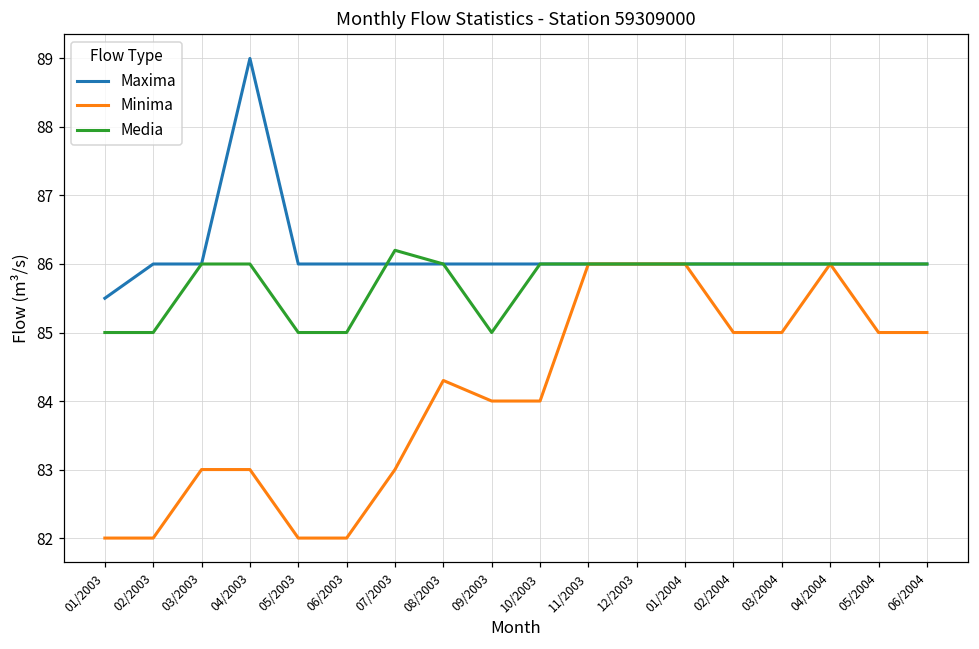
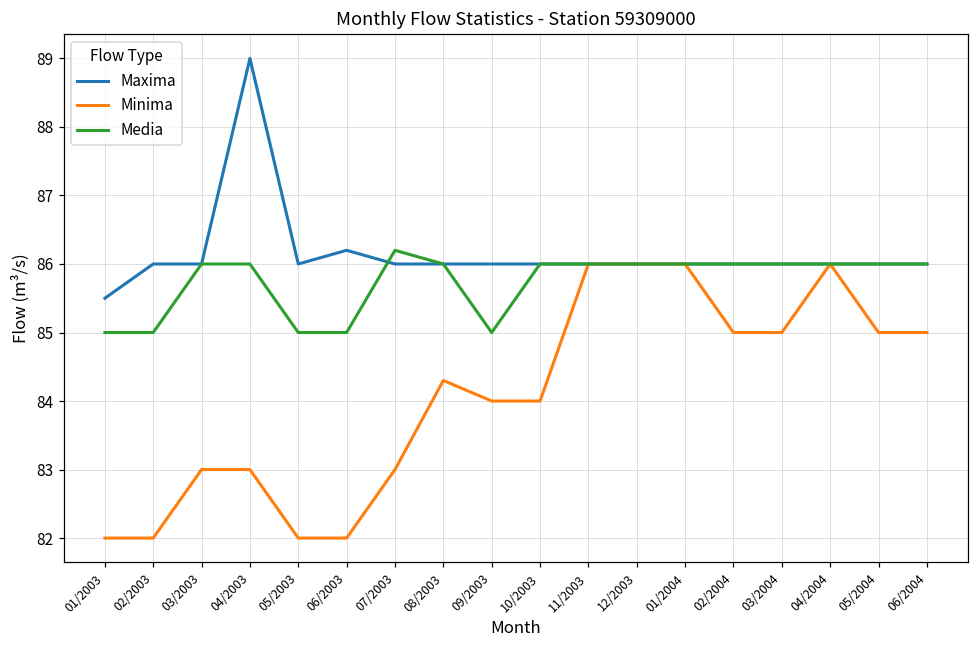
Maxima, 06/2003: 86.0 -> 86.2
